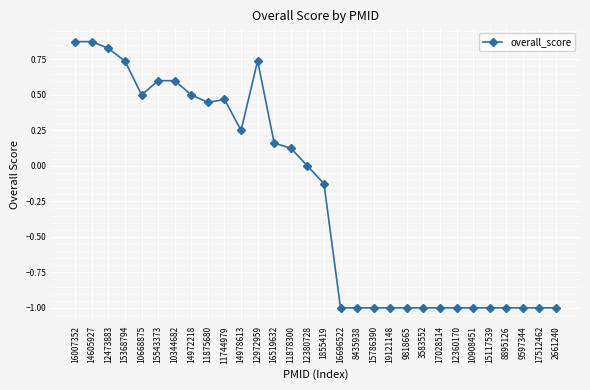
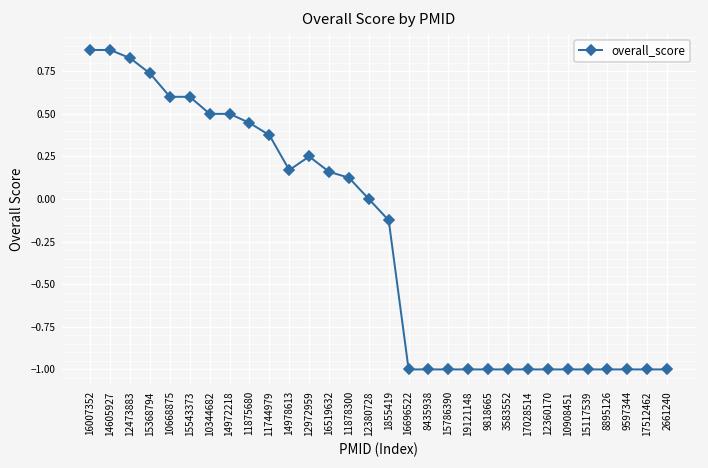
10668875: 0.5 -> 0.6
10344682: 0.6 -> 0.5
11744979: 0.47 -> 0.38
14978613: 0.25 -> 0.17
12972959: 0.74 -> 0.25
